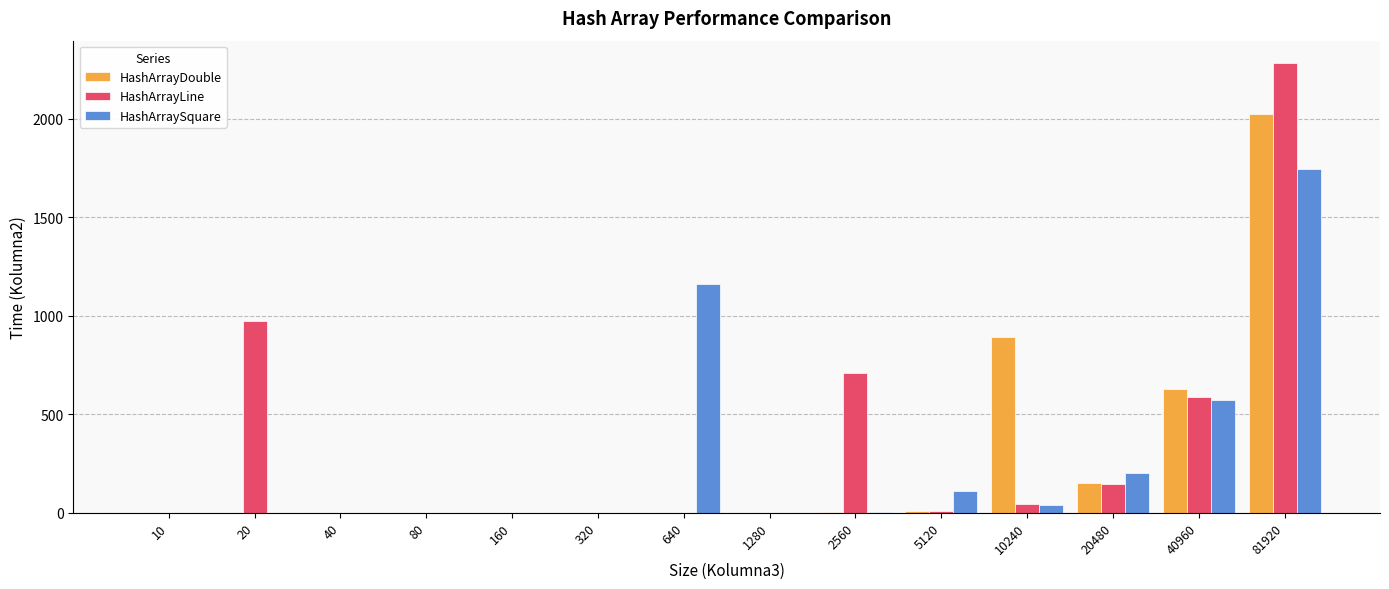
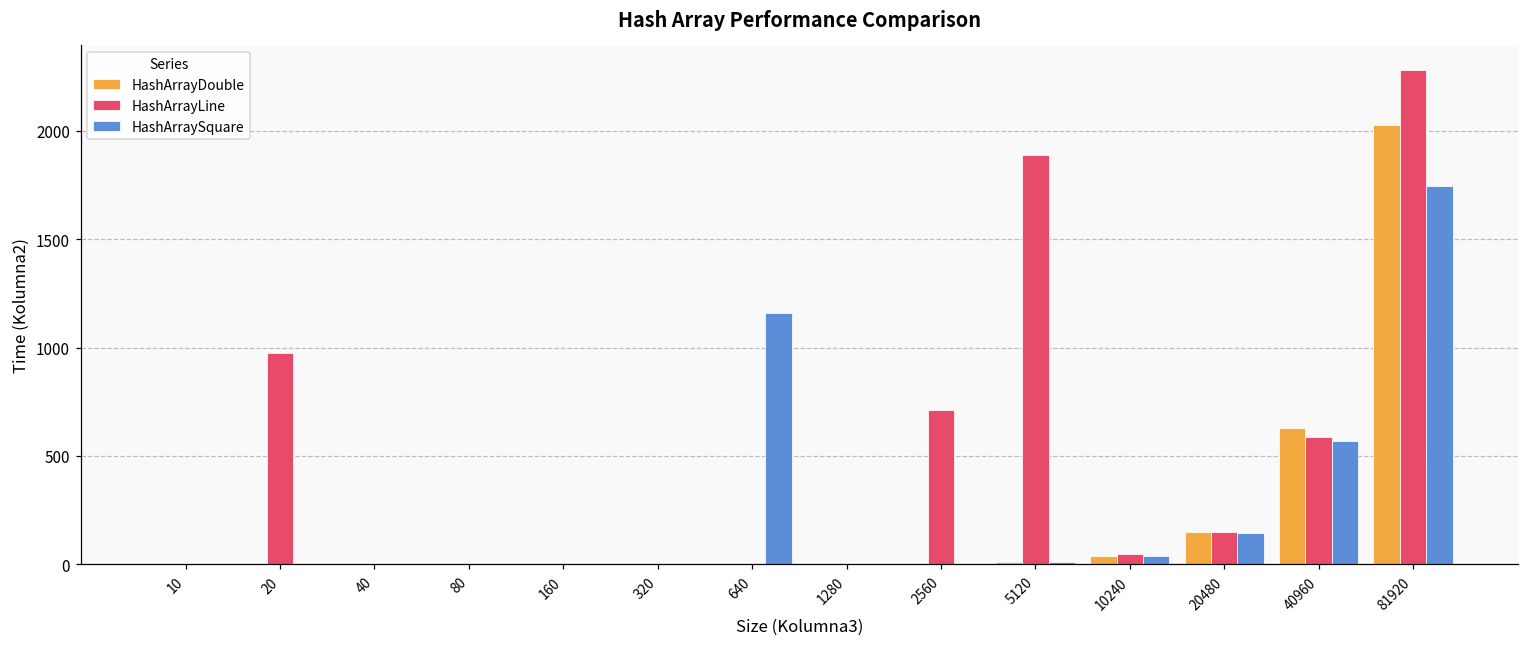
HashArrayLine, 5120: 10 -> 1890
HashArraySquare, 5120: 110 -> 10
HashArrayDouble, 10240: 890 -> 40
HashArraySquare, 20480: 200 -> 140
